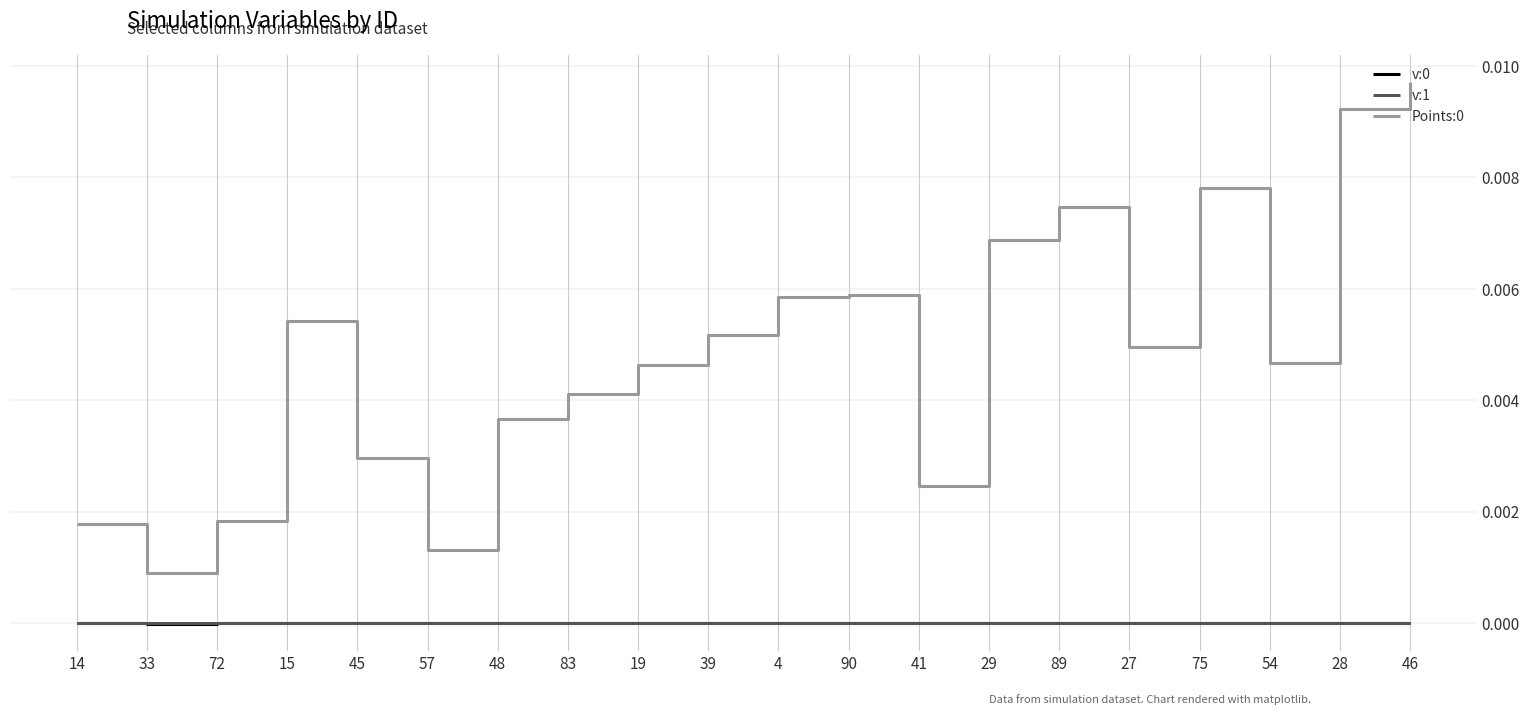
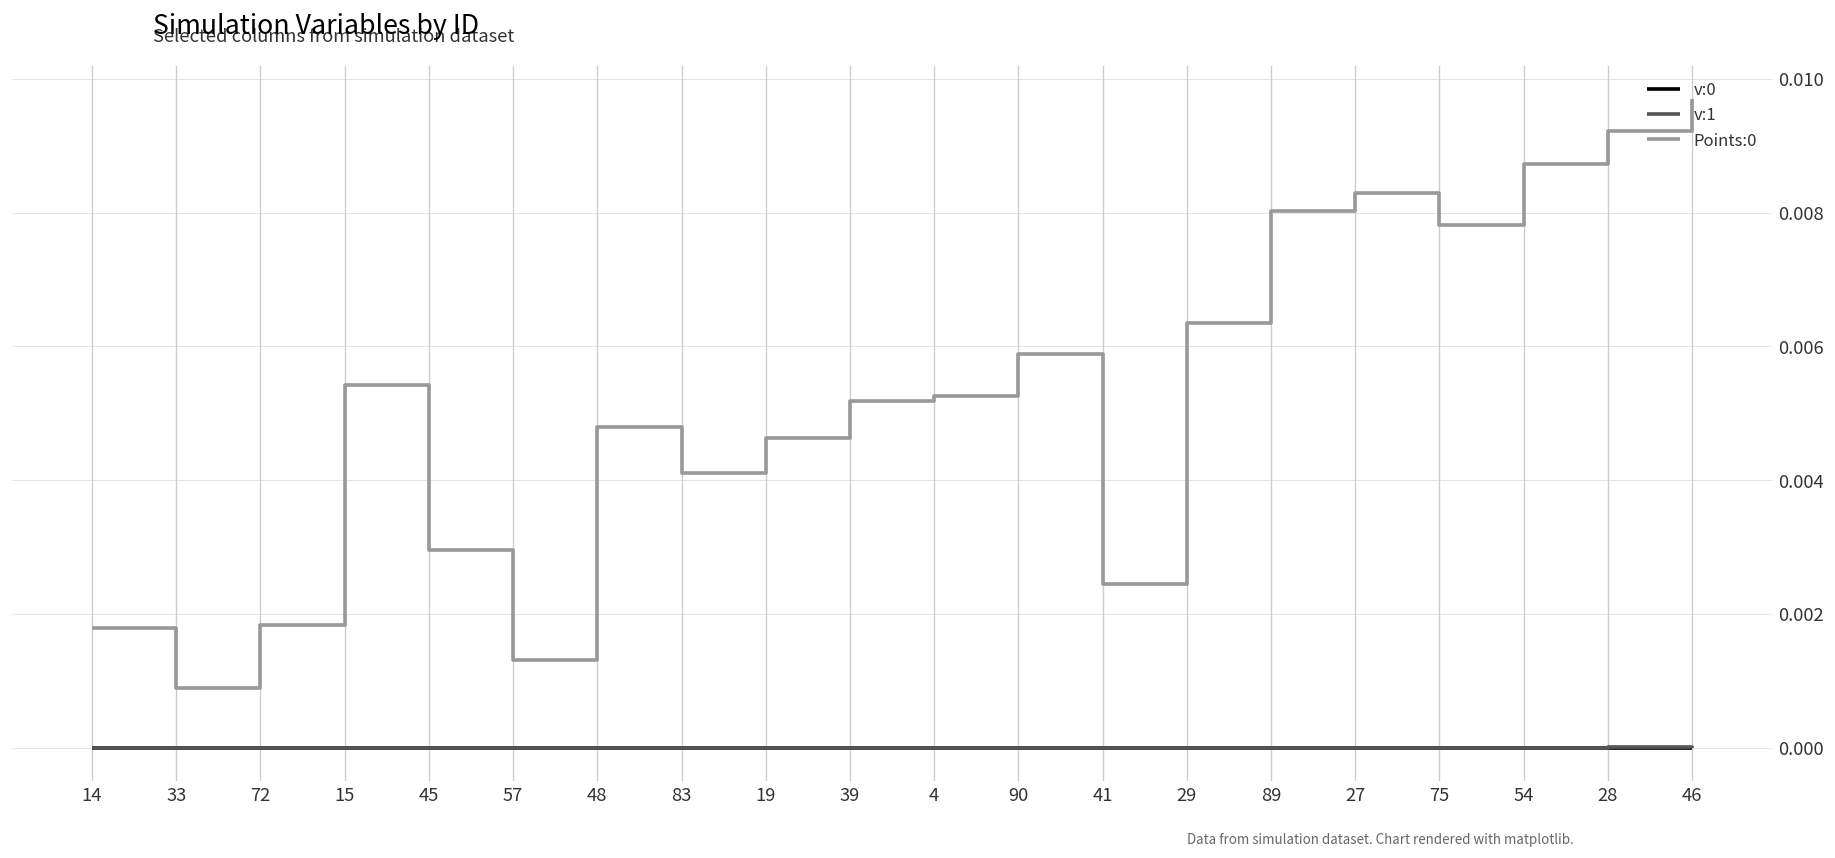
Points:0, 48: 0.0037 -> 0.0048
Points:0, 4: 0.0059 -> 0.0053
Points:0, 29: 0.0069 -> 0.0064
Points:0, 89: 0.0075 -> 0.0080
Points:0, 27: 0.0049 -> 0.0083
Points:0, 54: 0.0047 -> 0.0087
